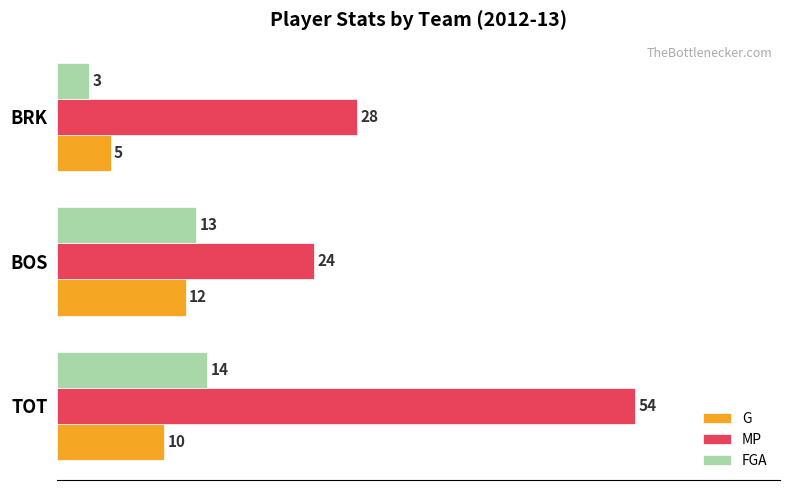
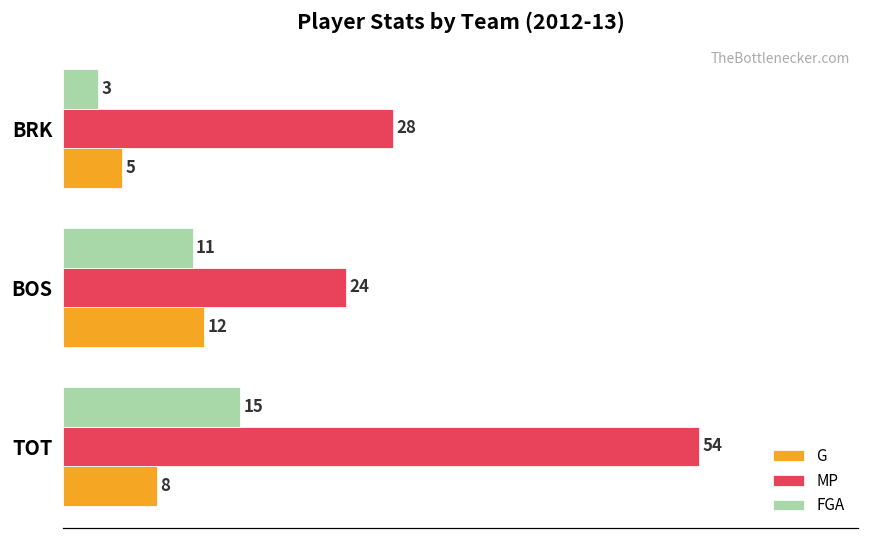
FGA, BOS: 13 -> 11
FGA, TOT: 14 -> 15
G, TOT: 10 -> 8
